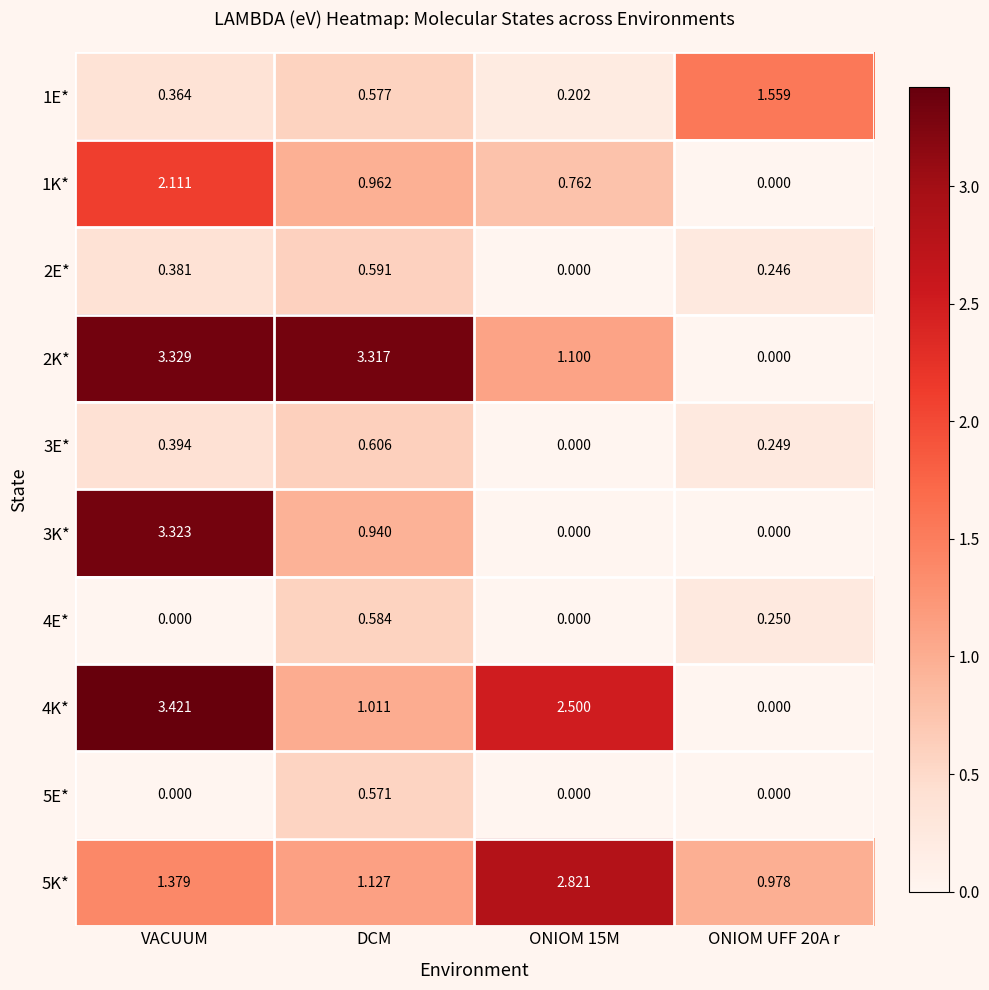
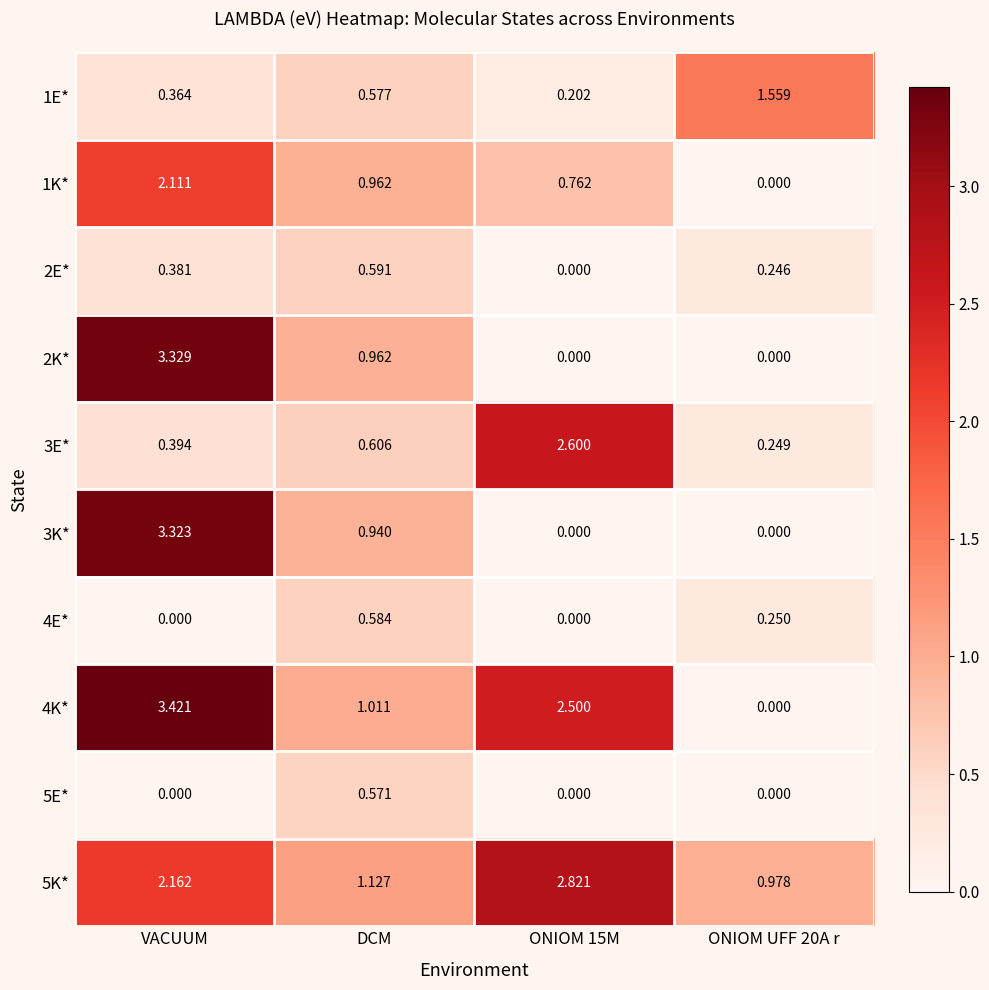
2K*, DCM: 3.317 -> 0.962
2K*, ONIOM 15M: 1.100 -> 0.000
3E*, ONIOM 15M: 0.000 -> 2.600
5K*, VACUUM: 1.379 -> 2.162
